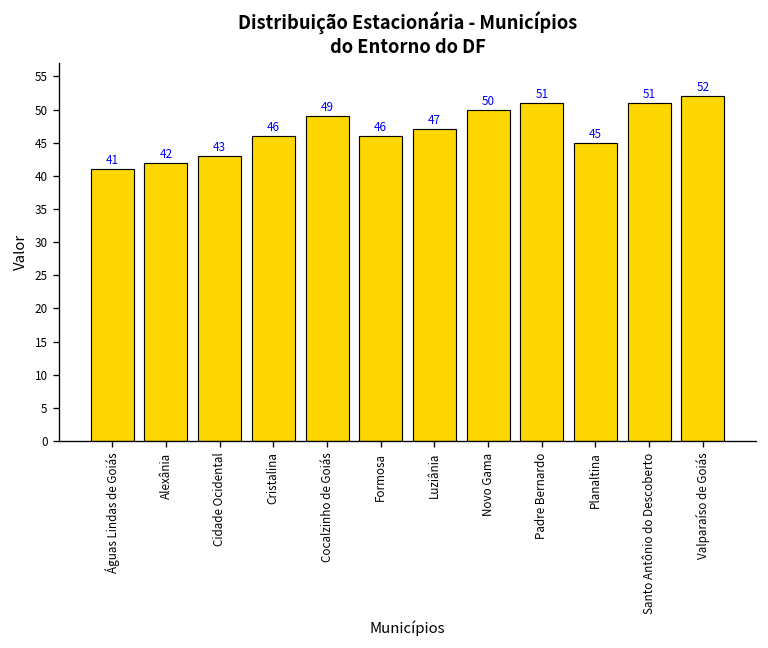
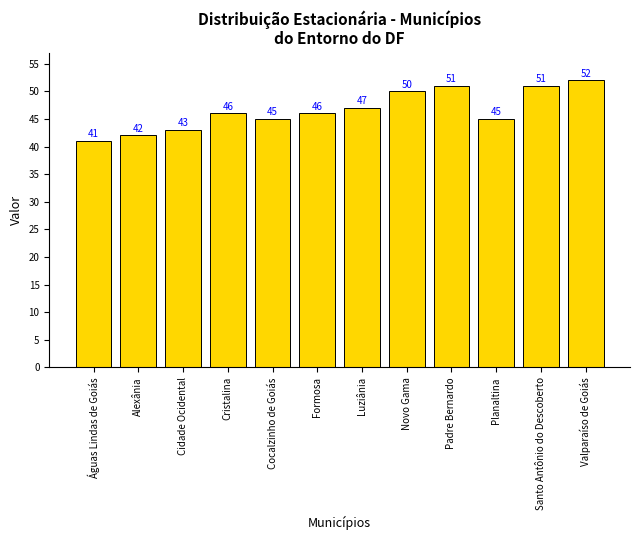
Cocalzinho de Goiás: 49 -> 45
